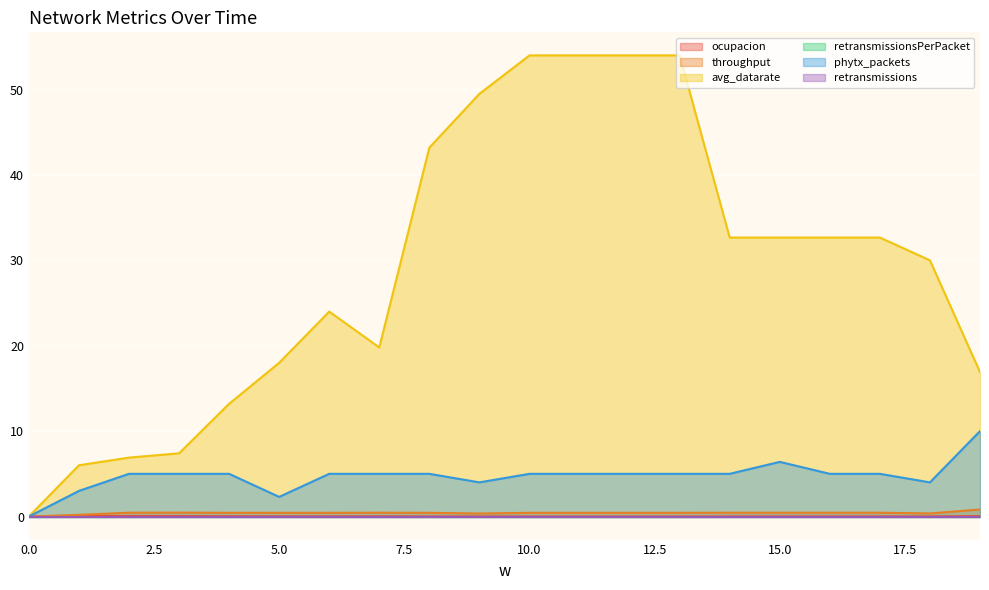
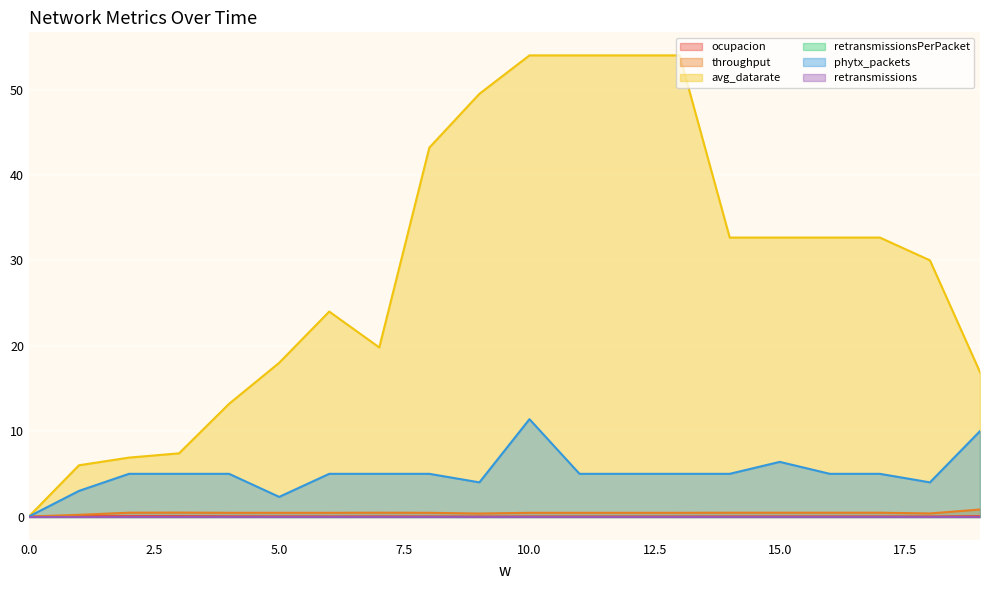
phytx_packets, 10.0: 5 -> 11
